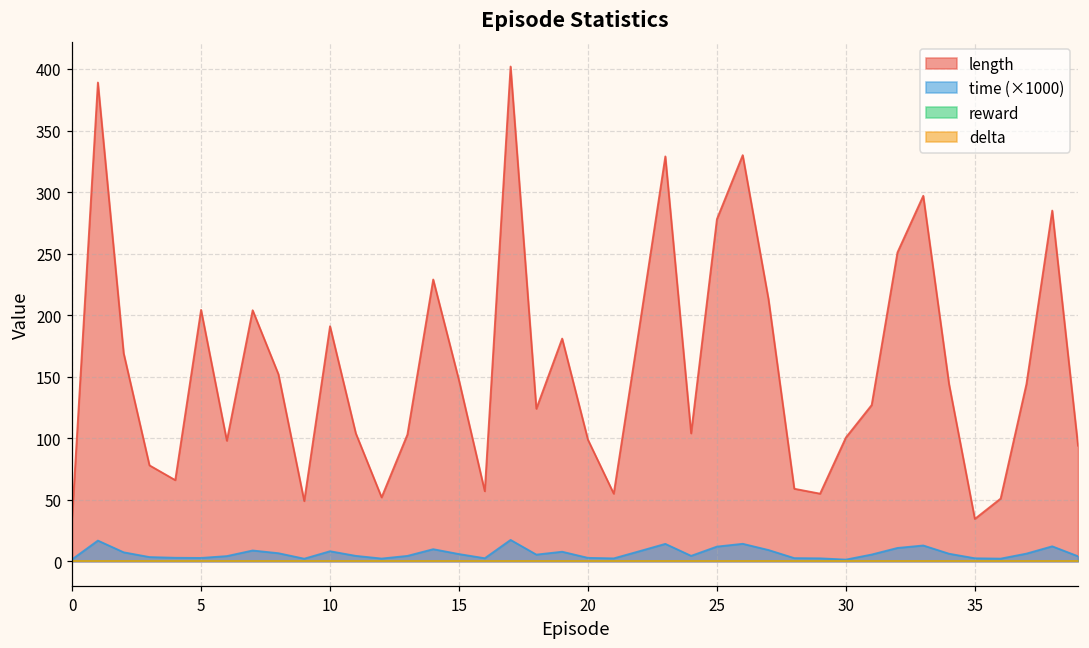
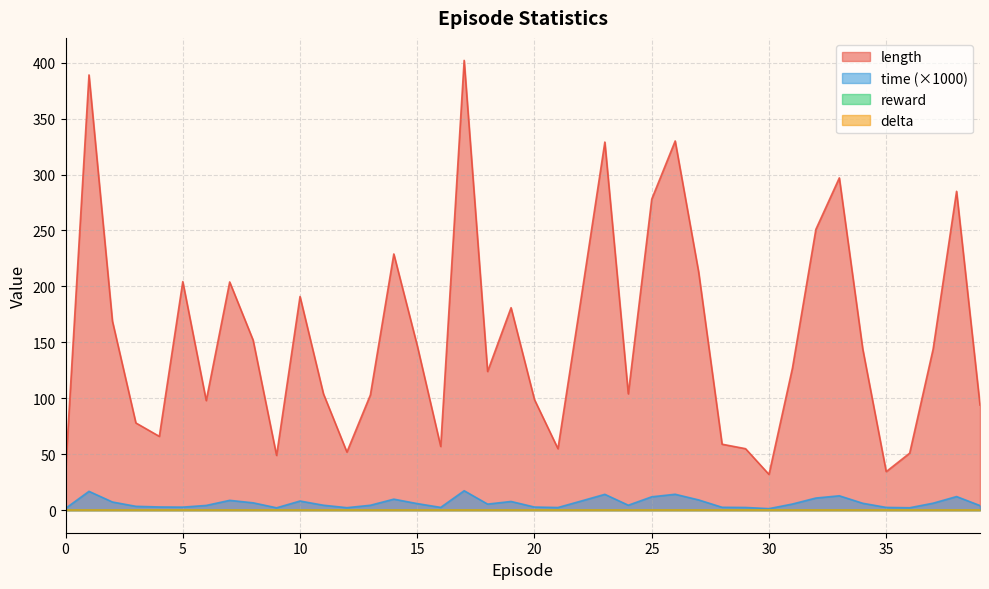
length, 30: 101 -> 32
